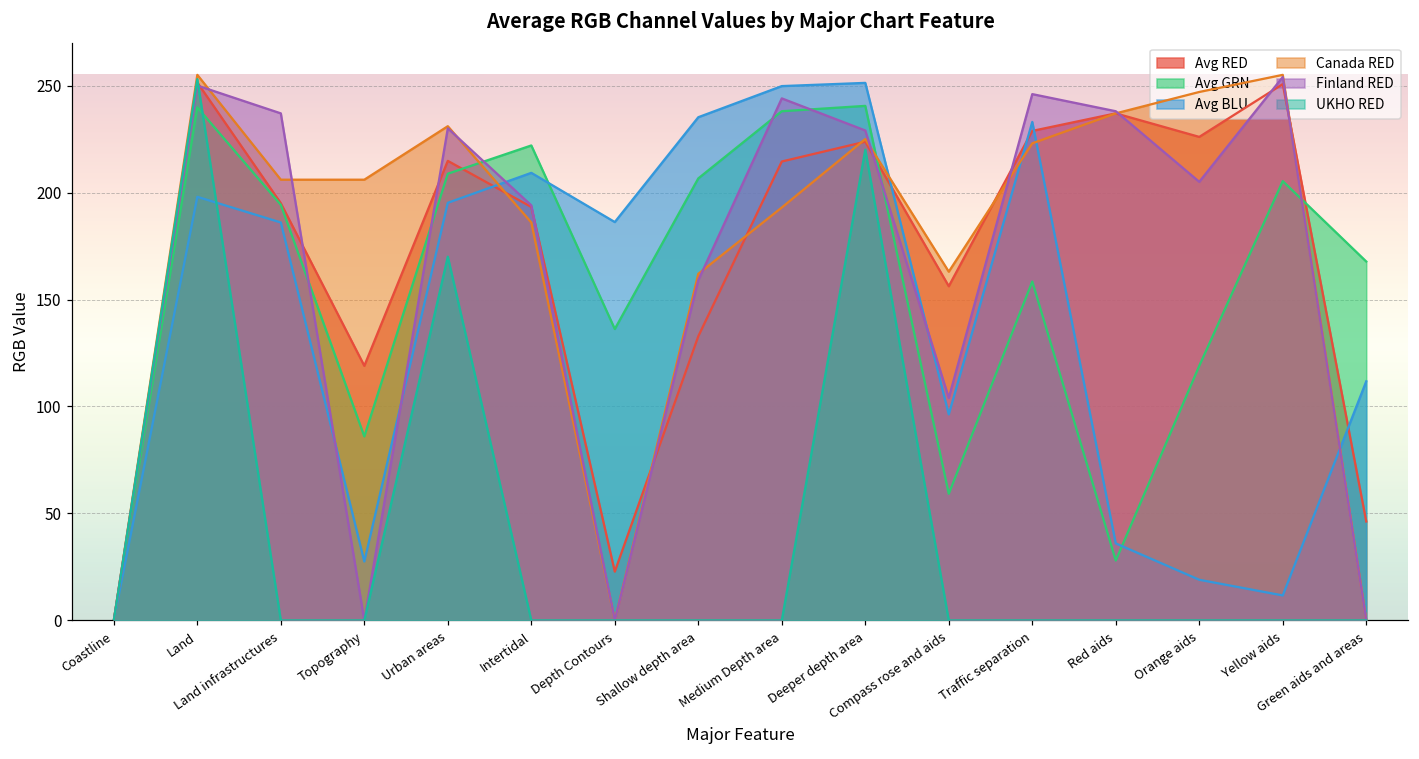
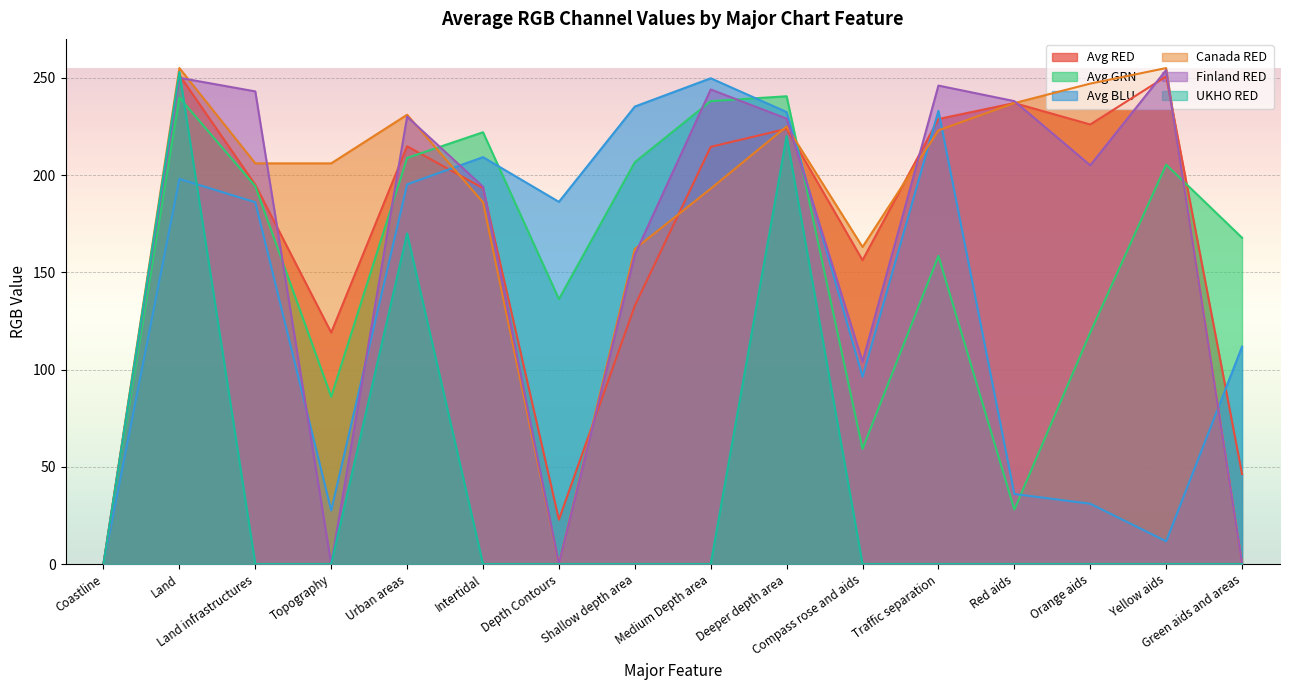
Finland RED, Land infrastructures: 237 -> 243
Avg BLU, Deeper depth area: 251 -> 232
Avg BLU, Orange aids: 19 -> 31
